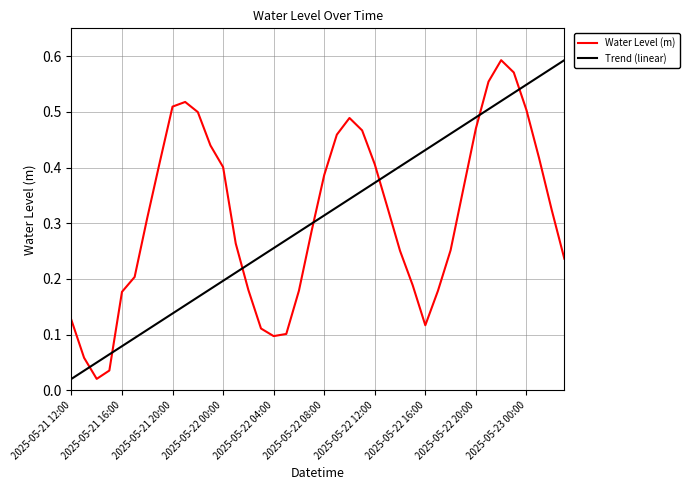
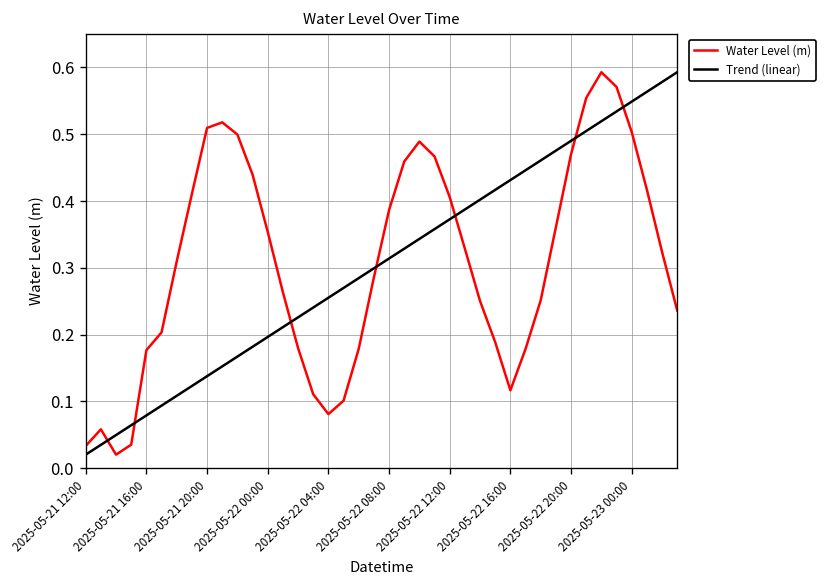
Water Level (m), 2025-05-21 12:00: 0.13 -> 0.03
Water Level (m), 2025-05-22 00:00: 0.40 -> 0.35
Water Level (m), 2025-05-22 04:00: 0.10 -> 0.08
